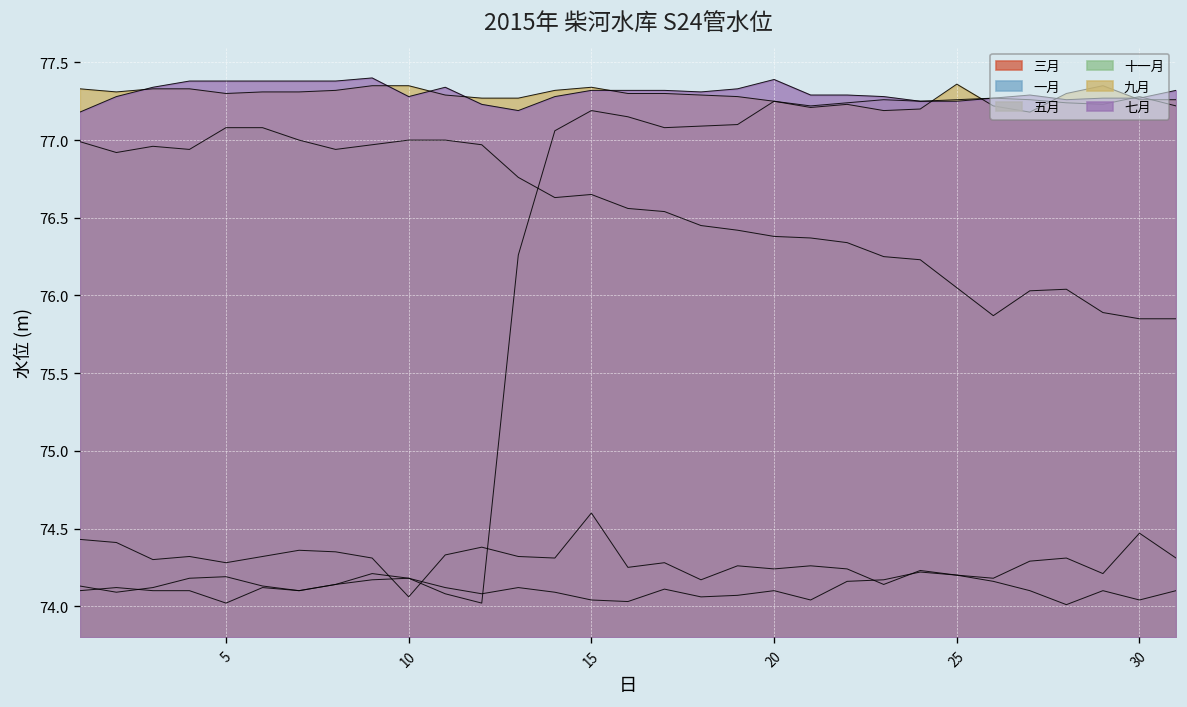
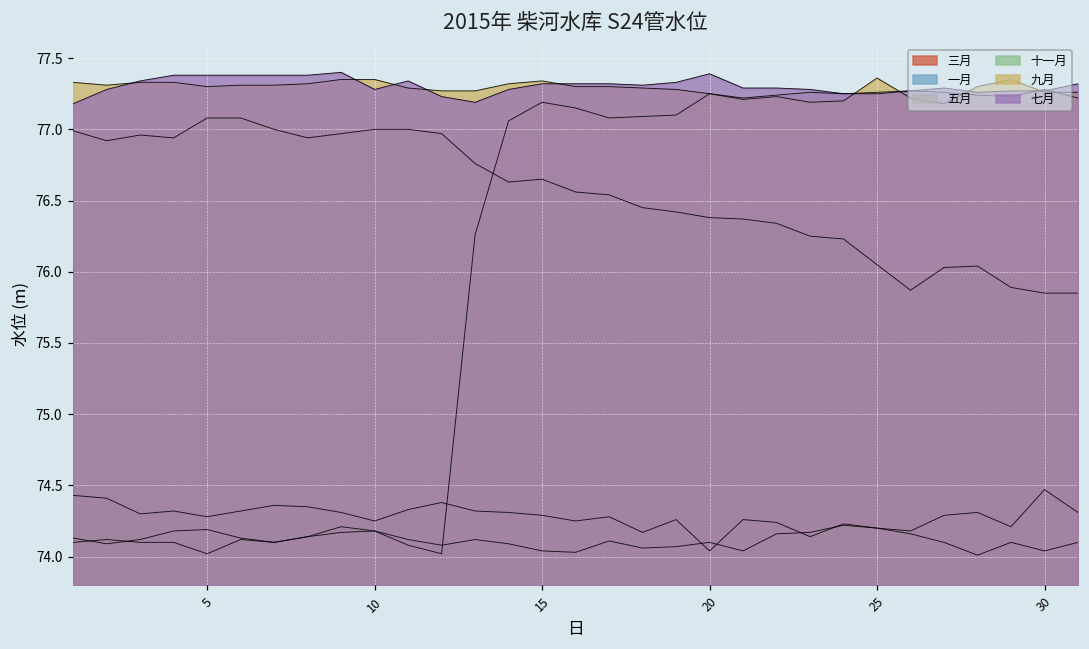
一月, 10: 74.06 -> 74.25
一月, 15: 74.60 -> 74.29
一月, 20: 74.24 -> 74.04
